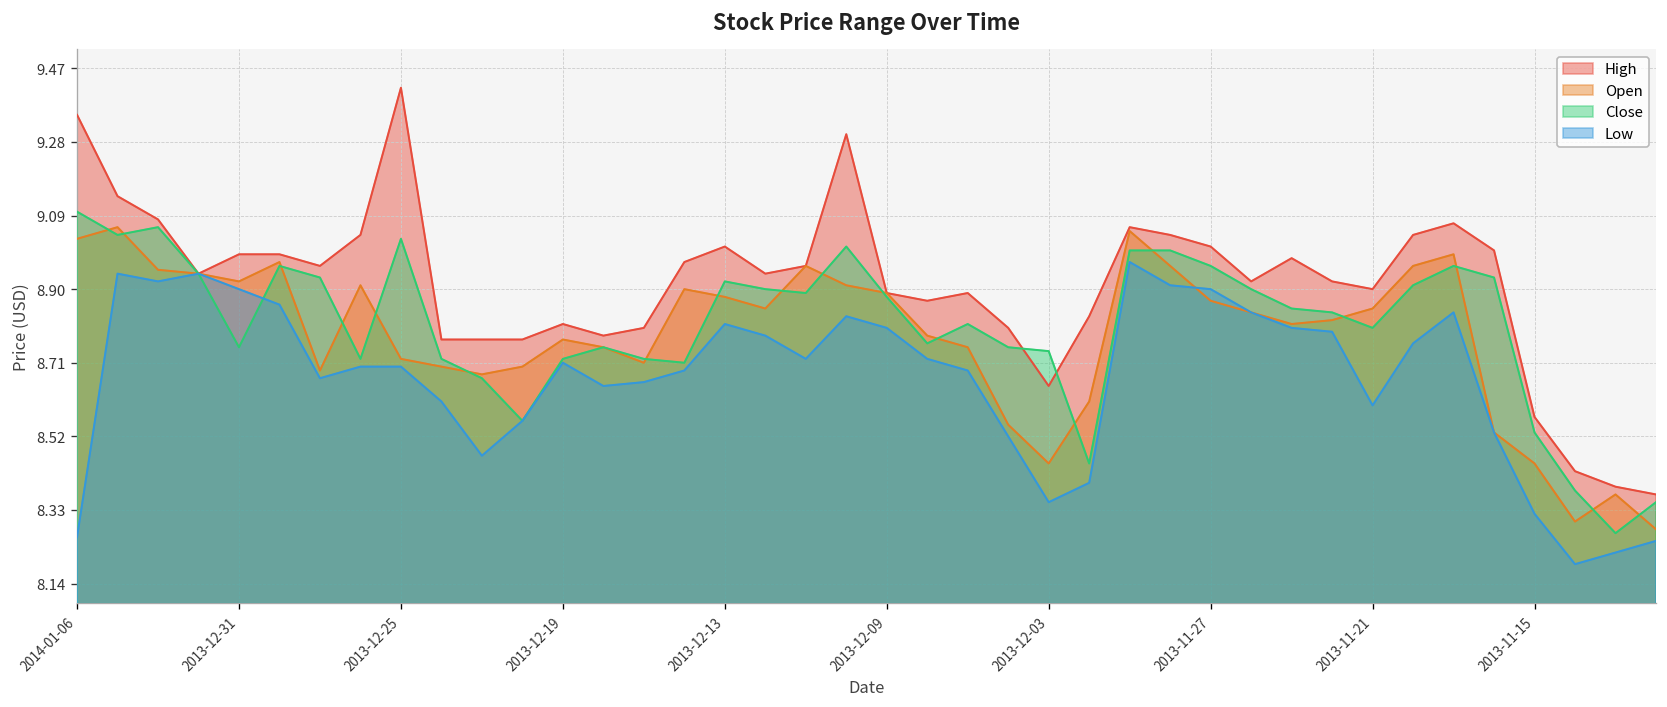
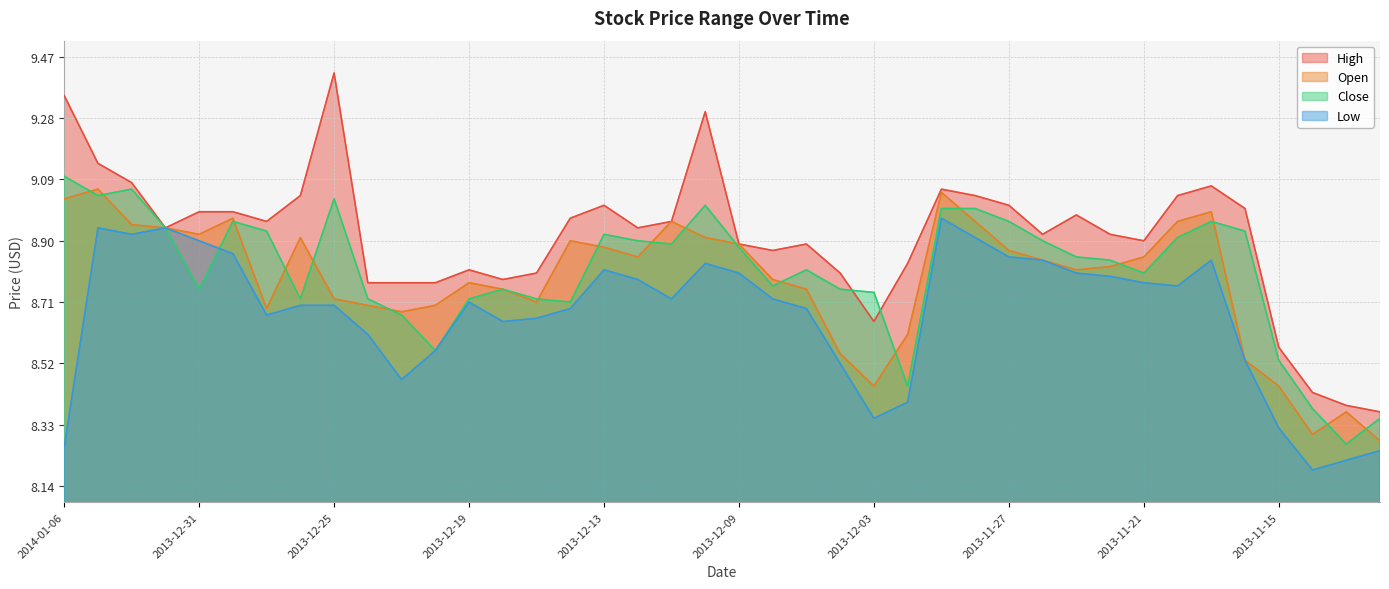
Low, 2013-11-27: 8.90 -> 8.85
Low, 2013-11-21: 8.60 -> 8.77
